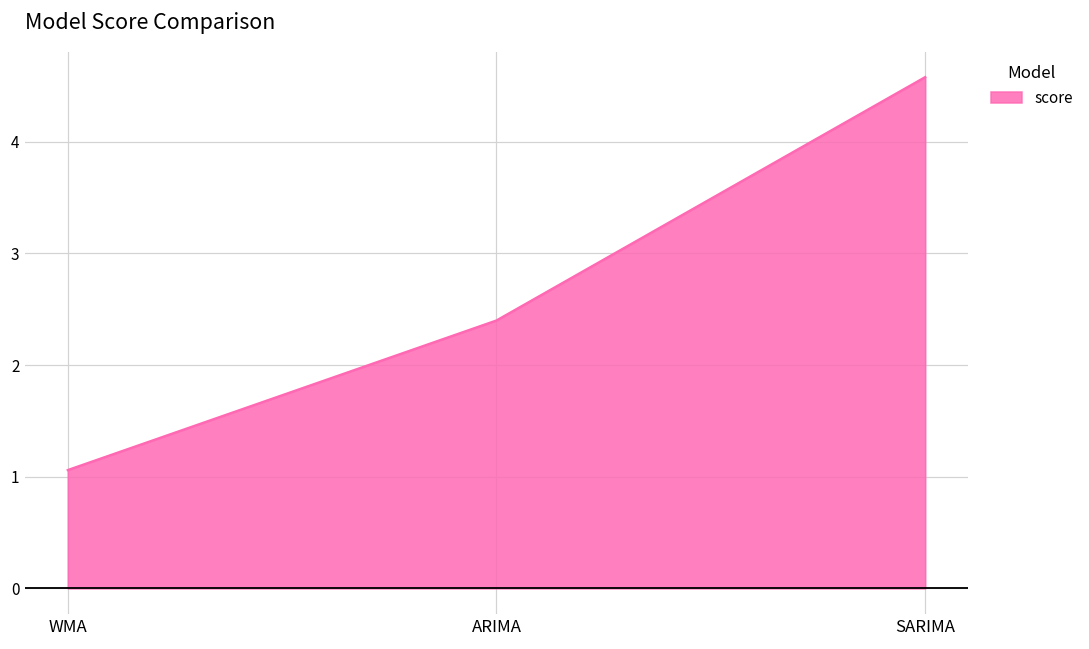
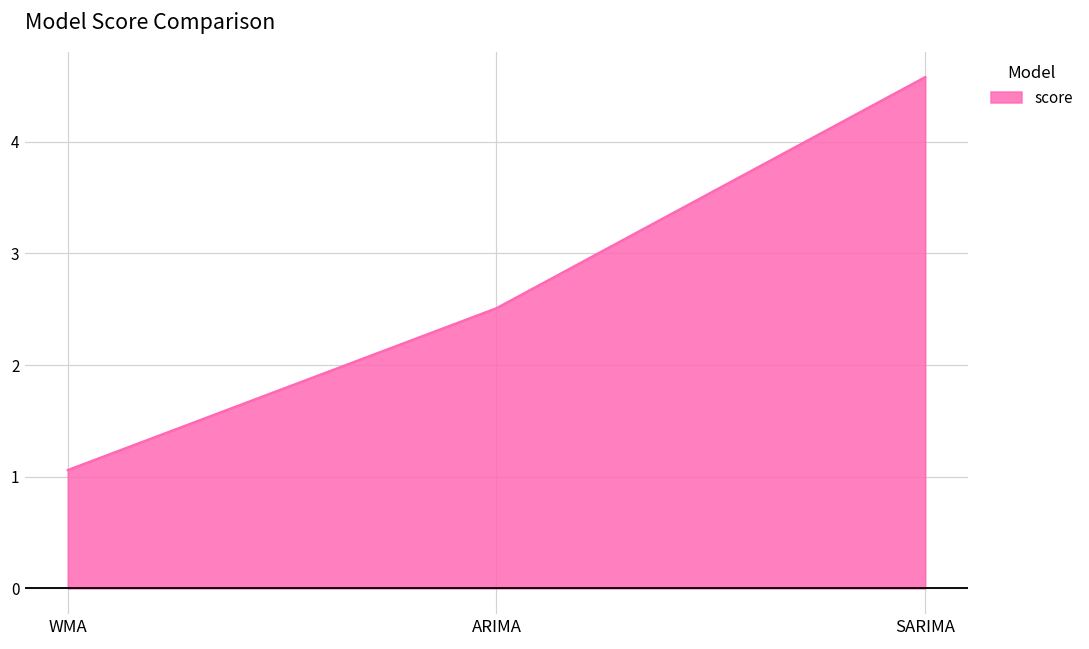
ARIMA: 2.40 -> 2.51
